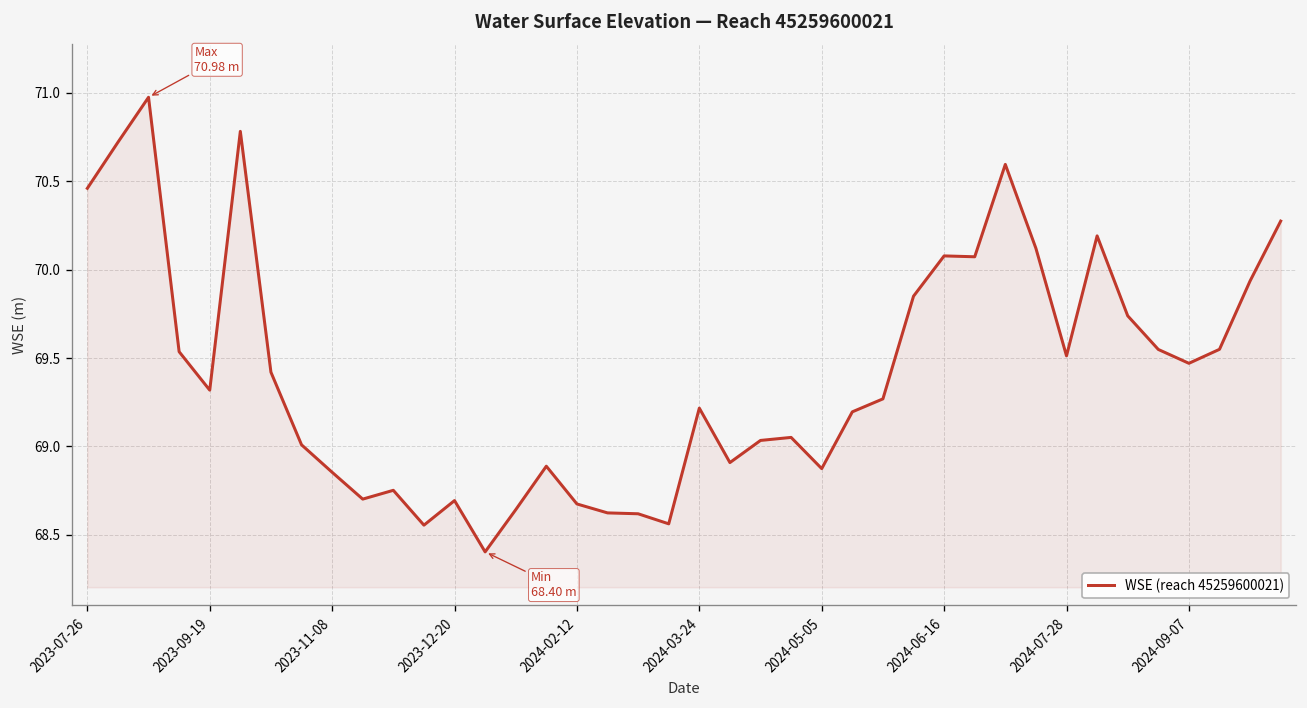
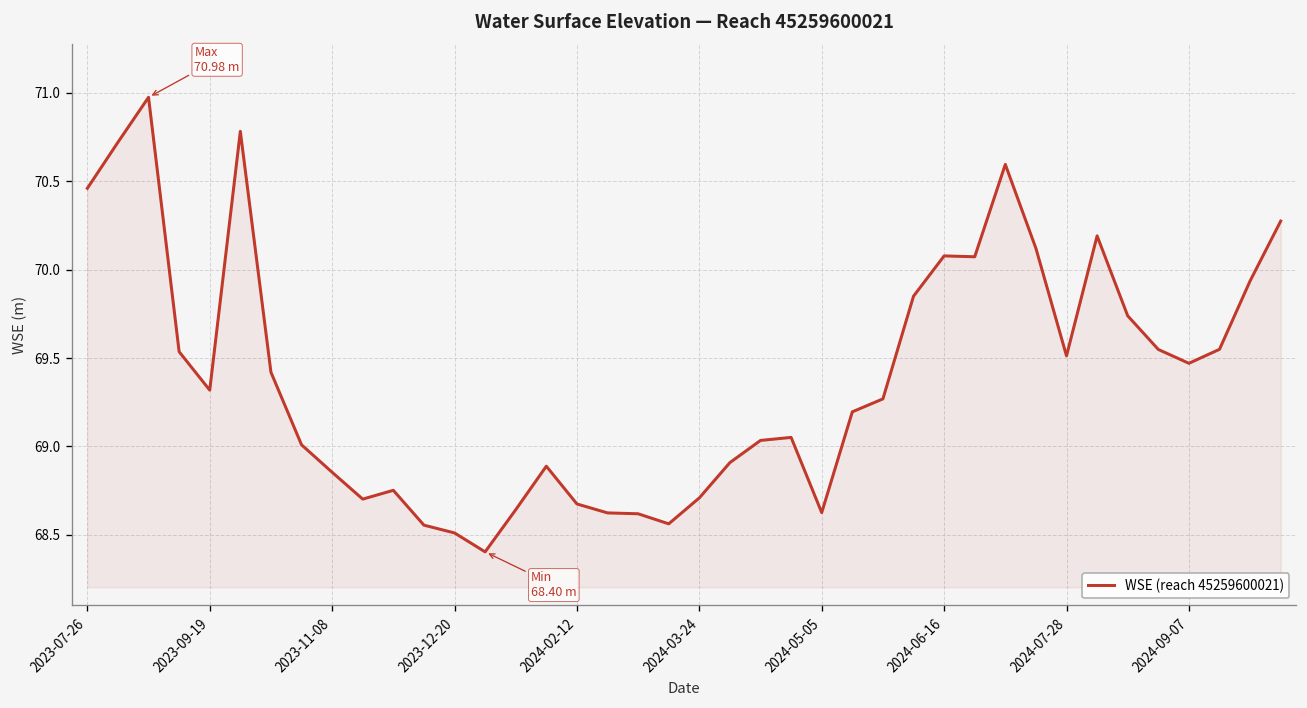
2023-12-20: 68.69 -> 68.51
2024-03-24: 69.22 -> 68.71
2024-05-05: 68.87 -> 68.63
